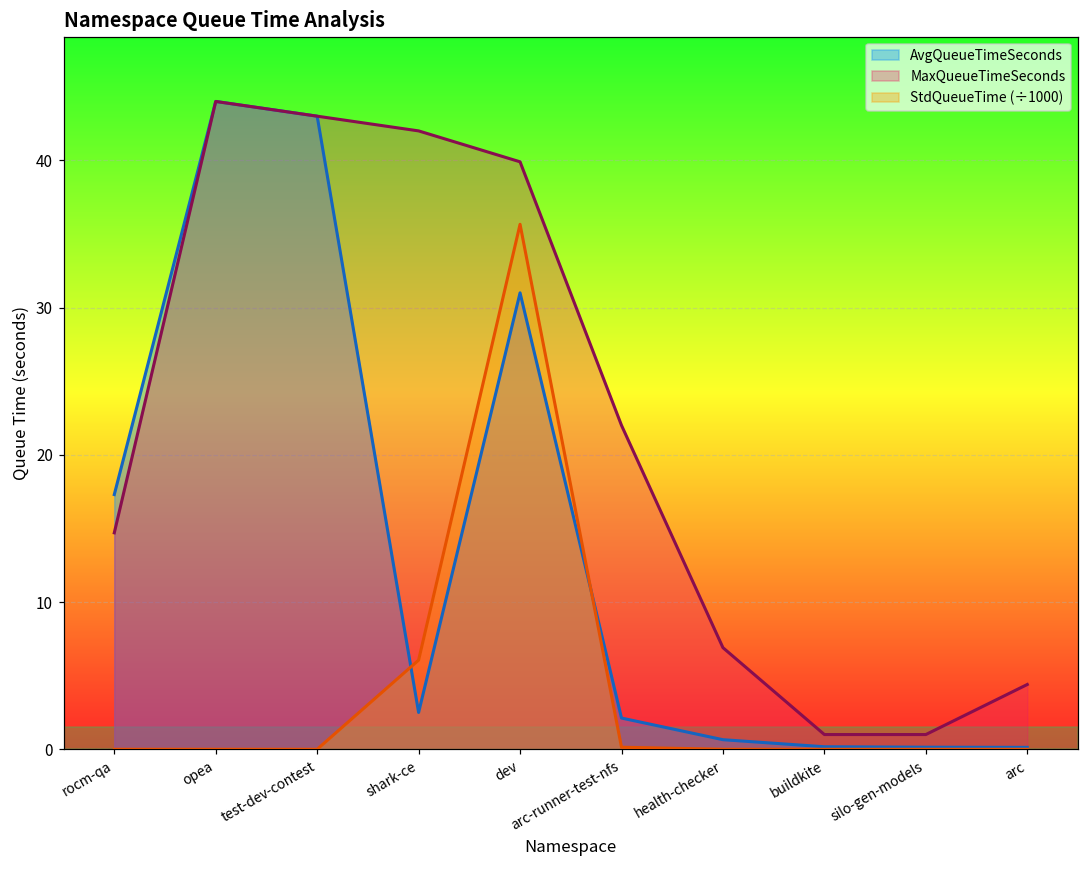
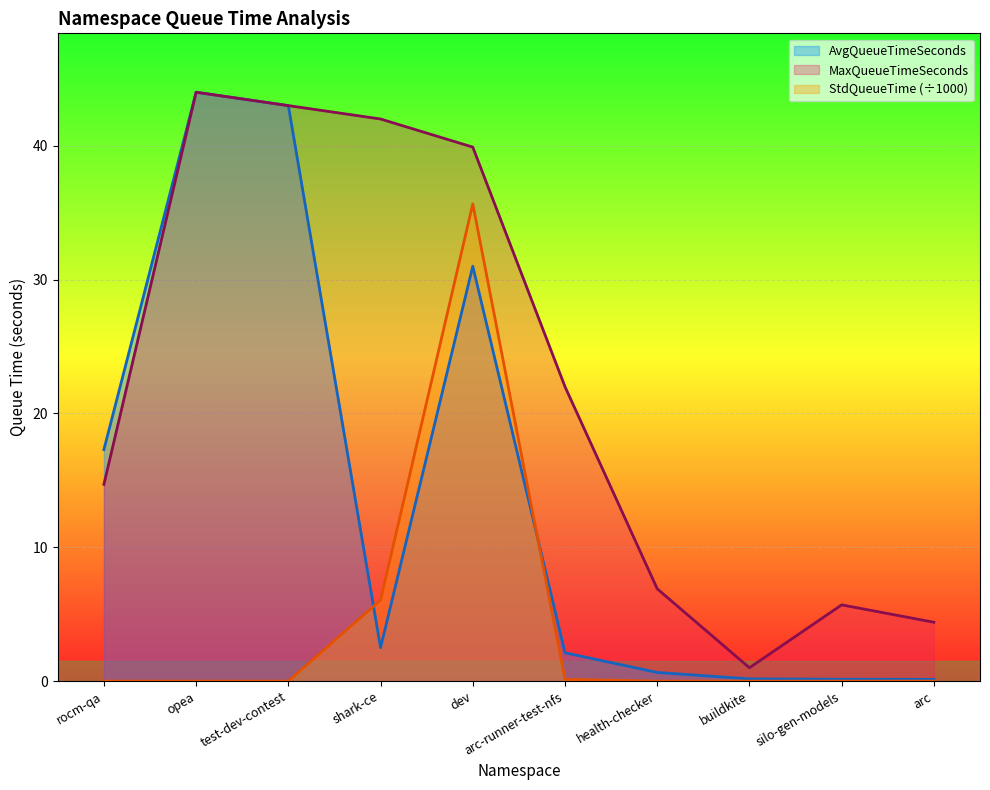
MaxQueueTimeSeconds, silo-gen-models: 1.0 -> 5.7
